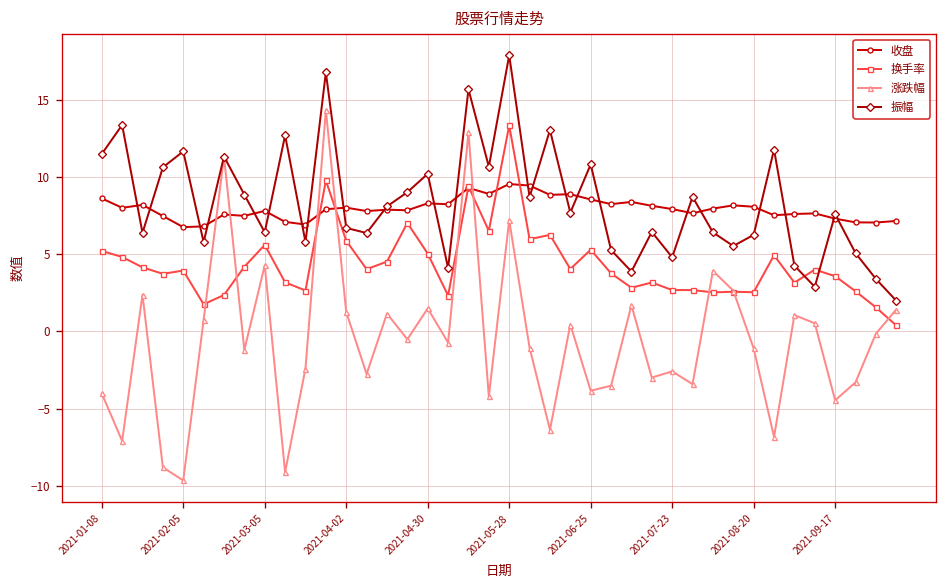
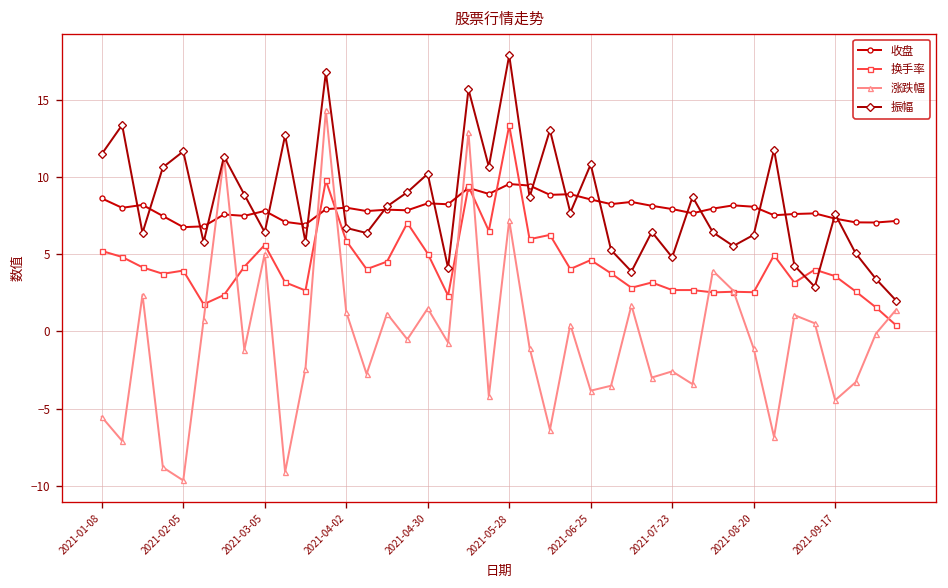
涨跌幅, 2021-01-08: -4.0 -> -5.5
涨跌幅, 2021-03-05: 4.3 -> 5.0
换手率, 2021-06-25: 5.3 -> 4.6
